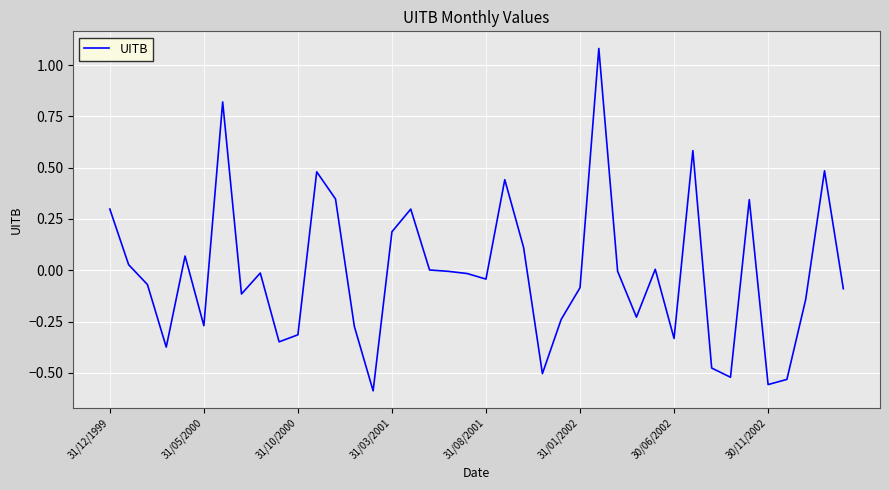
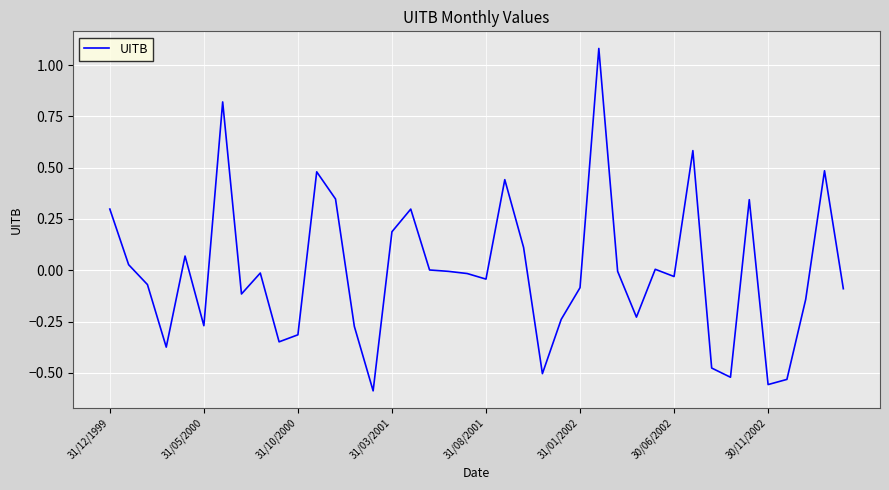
30/06/2002: -0.33 -> -0.03
